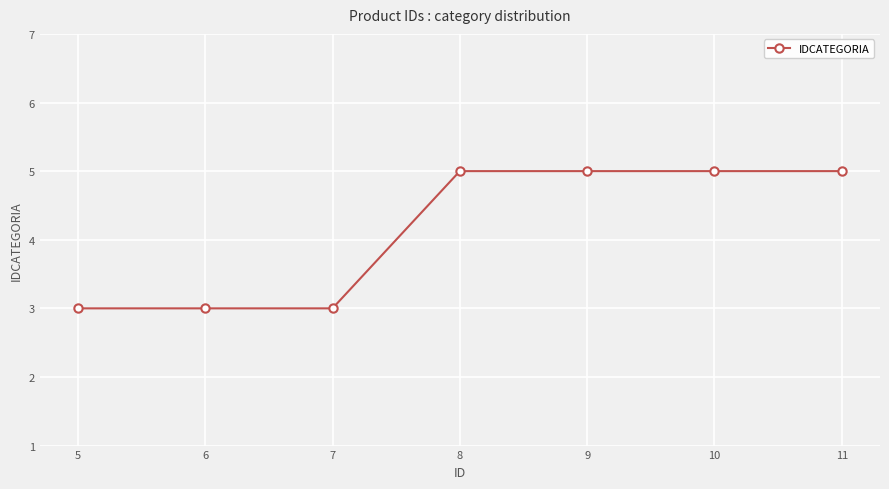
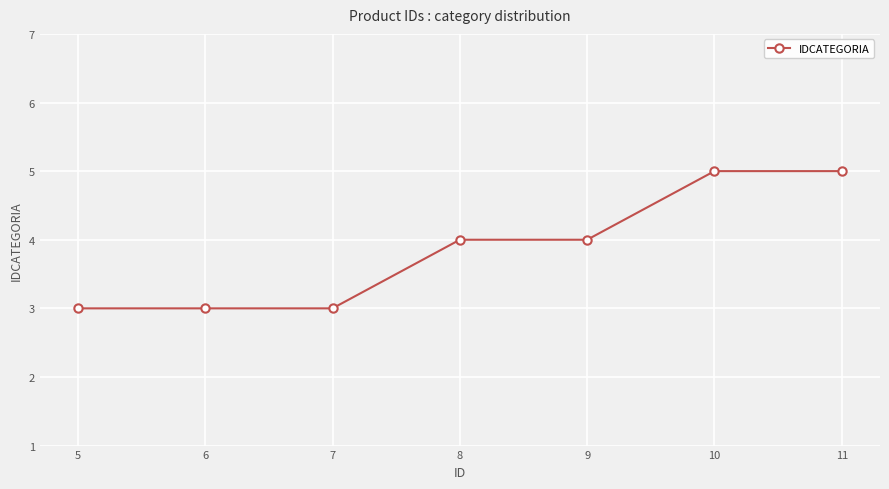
8: 5 -> 4
9: 5 -> 4
